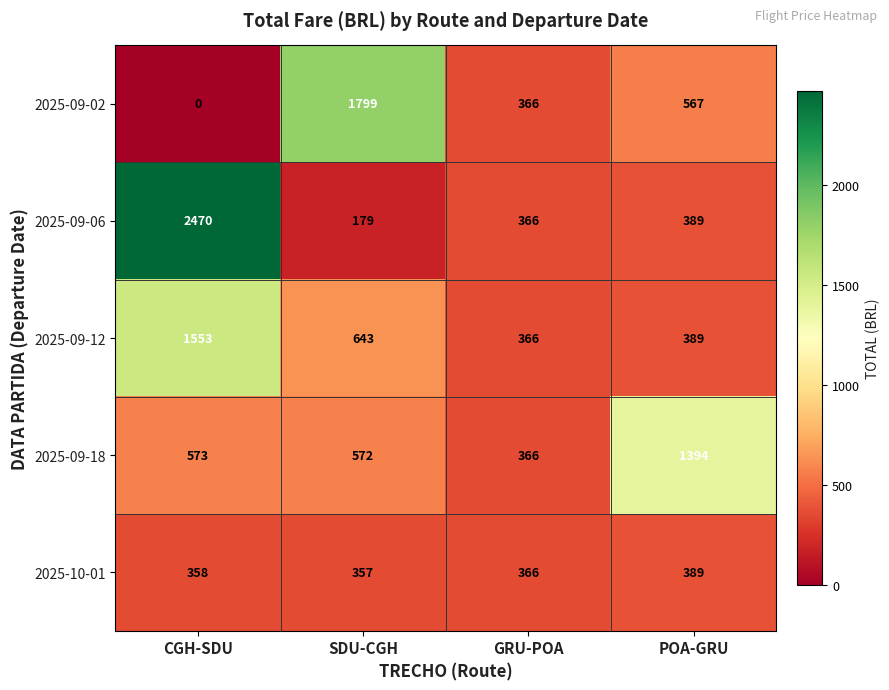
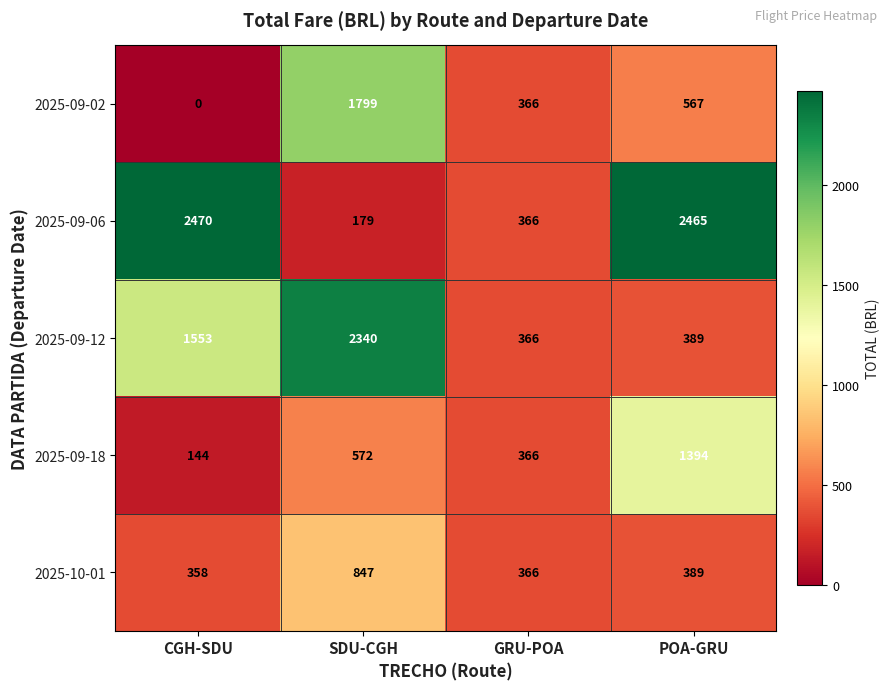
2025-09-06, POA-GRU: 389 -> 2465
2025-09-12, SDU-CGH: 643 -> 2340
2025-09-18, CGH-SDU: 573 -> 144
2025-10-01, SDU-CGH: 357 -> 847
